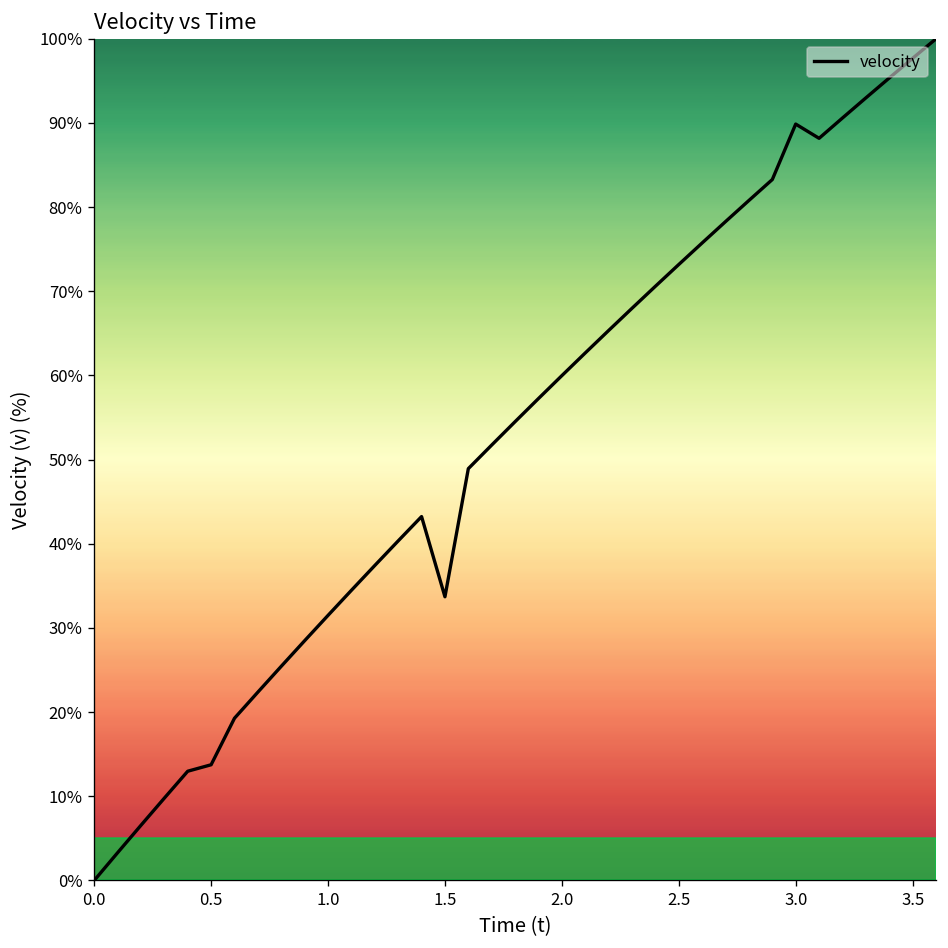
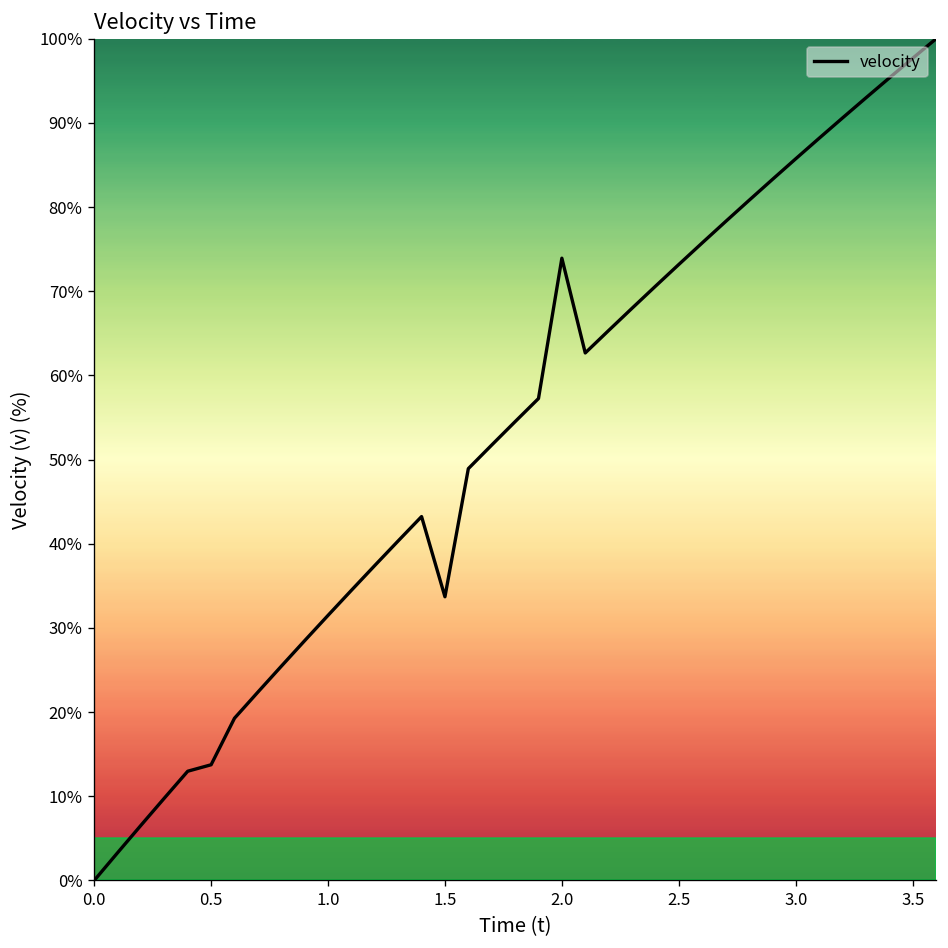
2.0: 60% -> 74%
3.0: 90% -> 86%
